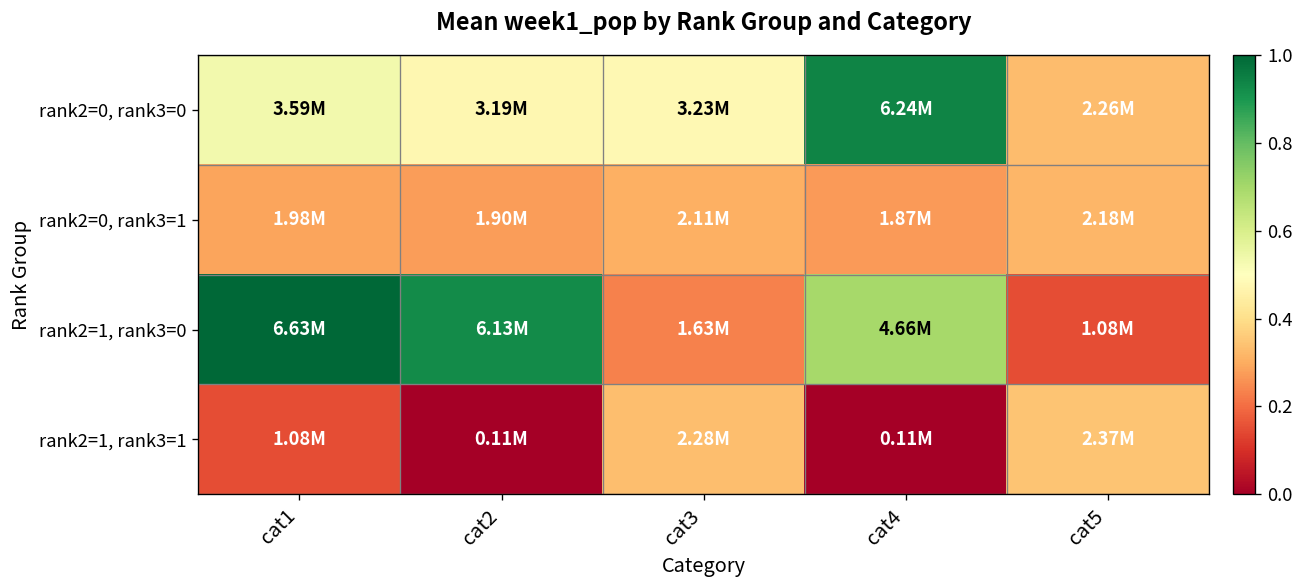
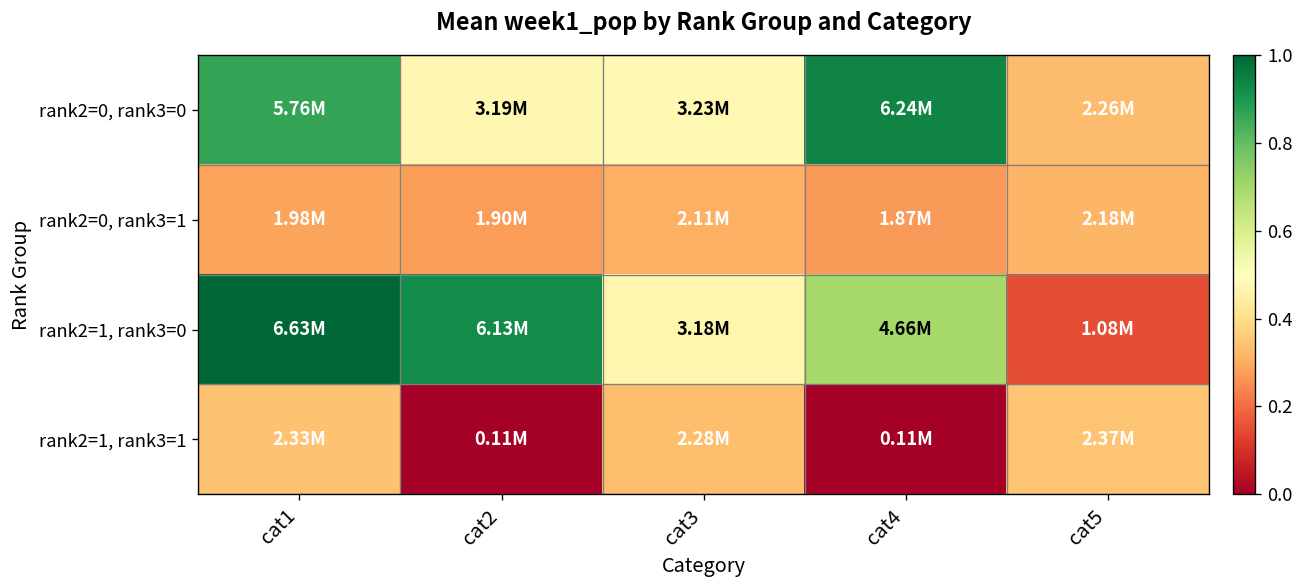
rank2=0, rank3=0, cat1: 3.59M -> 5.76M
rank2=1, rank3=0, cat3: 1.63M -> 3.18M
rank2=1, rank3=1, cat1: 1.08M -> 2.33M
